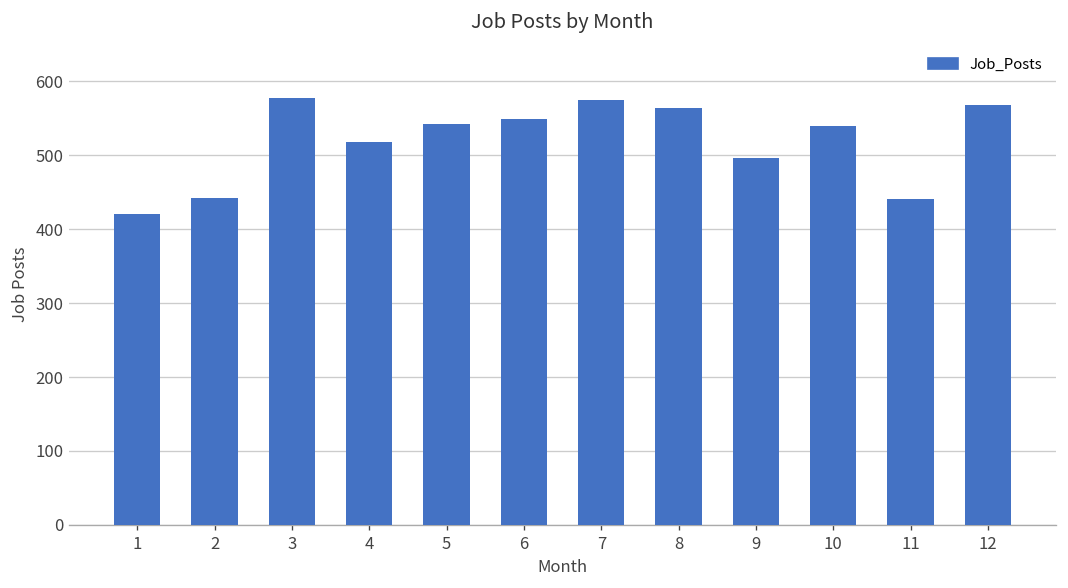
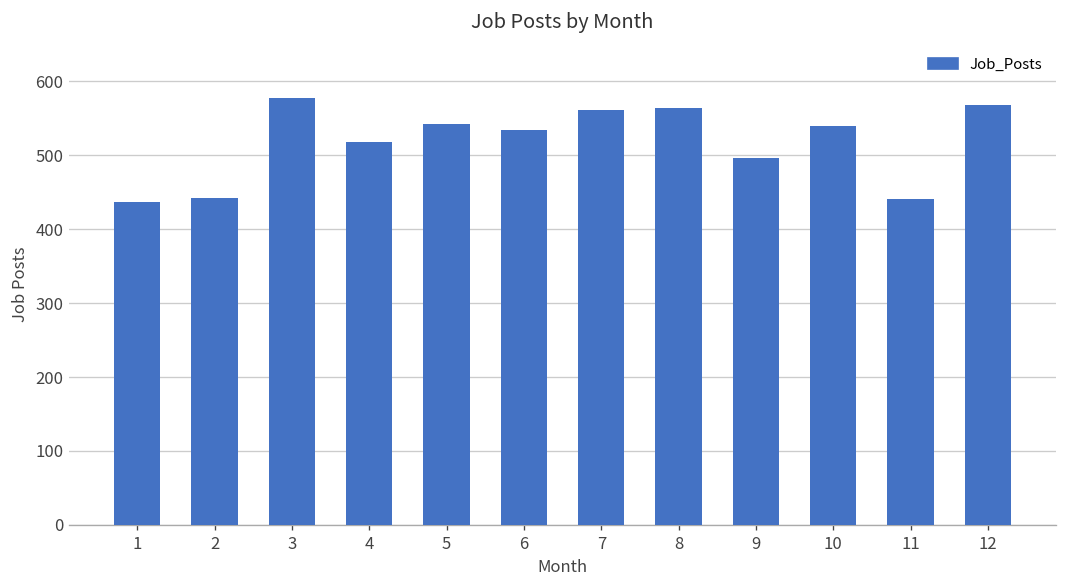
1: 420 -> 440
6: 550 -> 530
7: 570 -> 560
